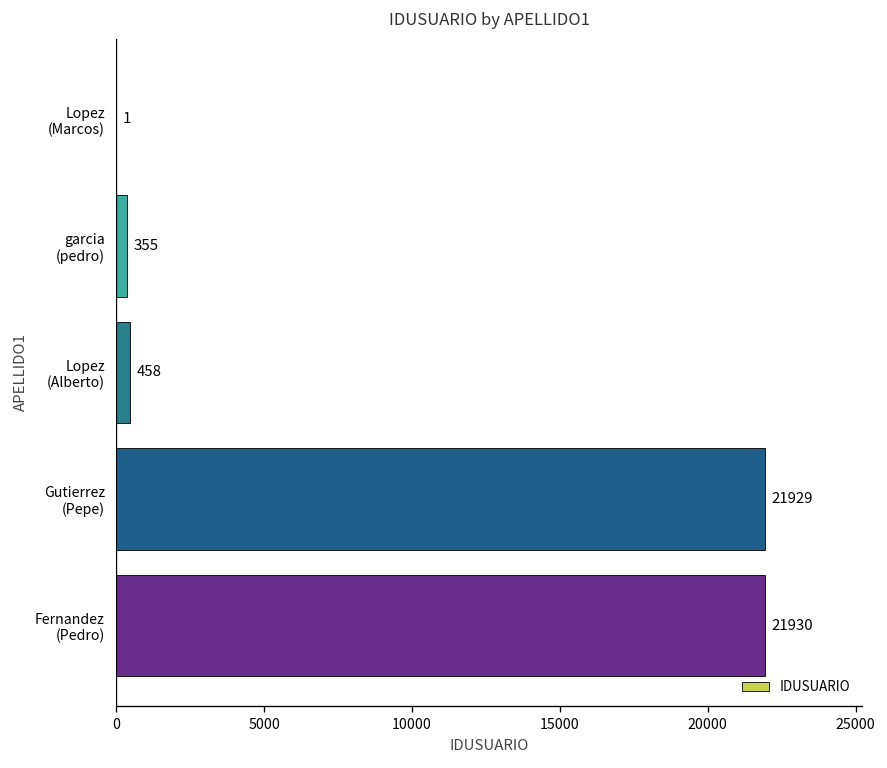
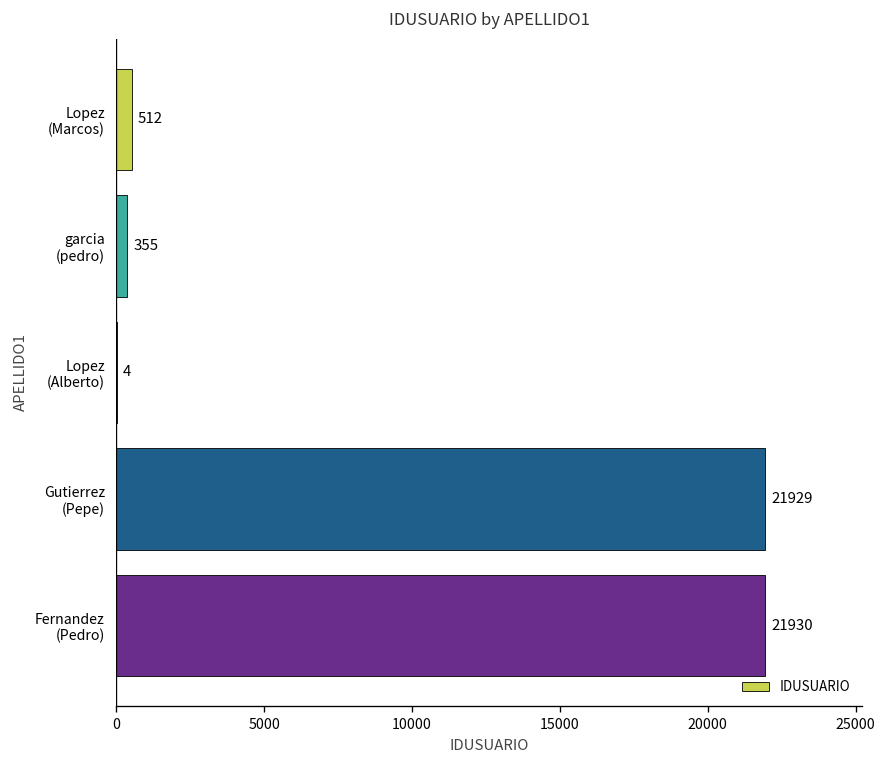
Lopez (Marcos): 1 -> 512
Lopez (Alberto): 458 -> 4
